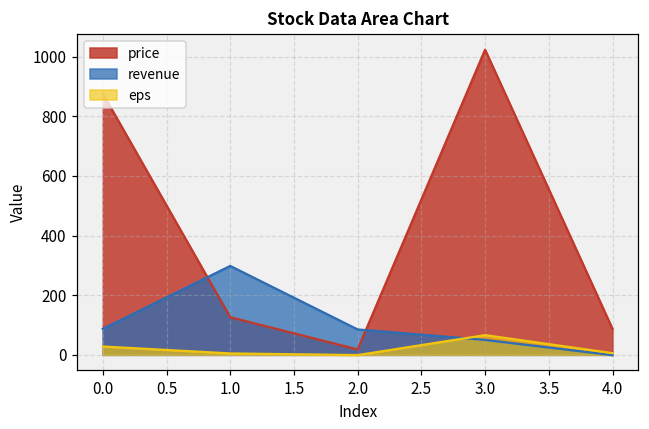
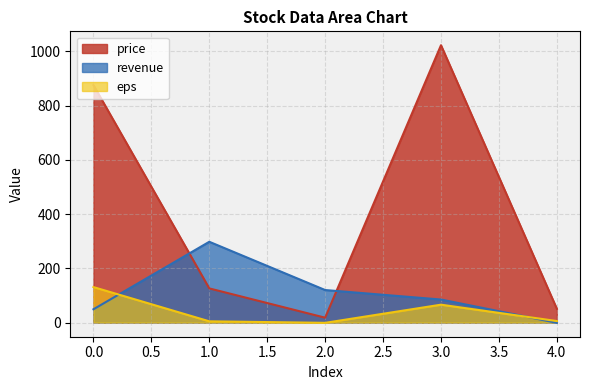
revenue, 0.0: 90 -> 50
eps, 0.0: 30 -> 130
revenue, 2.0: 90 -> 120
revenue, 3.0: 50 -> 90
price, 4.0: 90 -> 50
